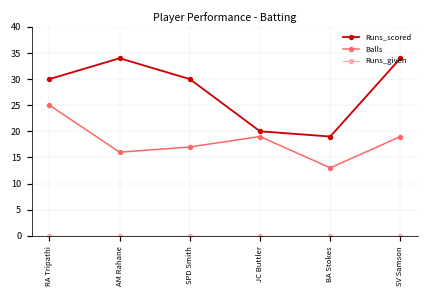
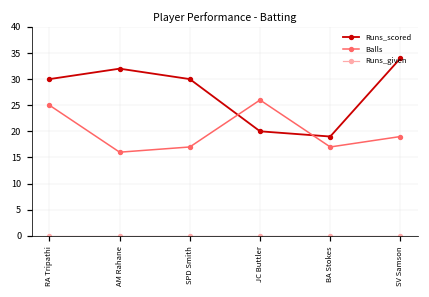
Runs_scored, AM Rahane: 34 -> 32
Balls, JC Buttler: 19 -> 26
Balls, BA Stokes: 13 -> 17
